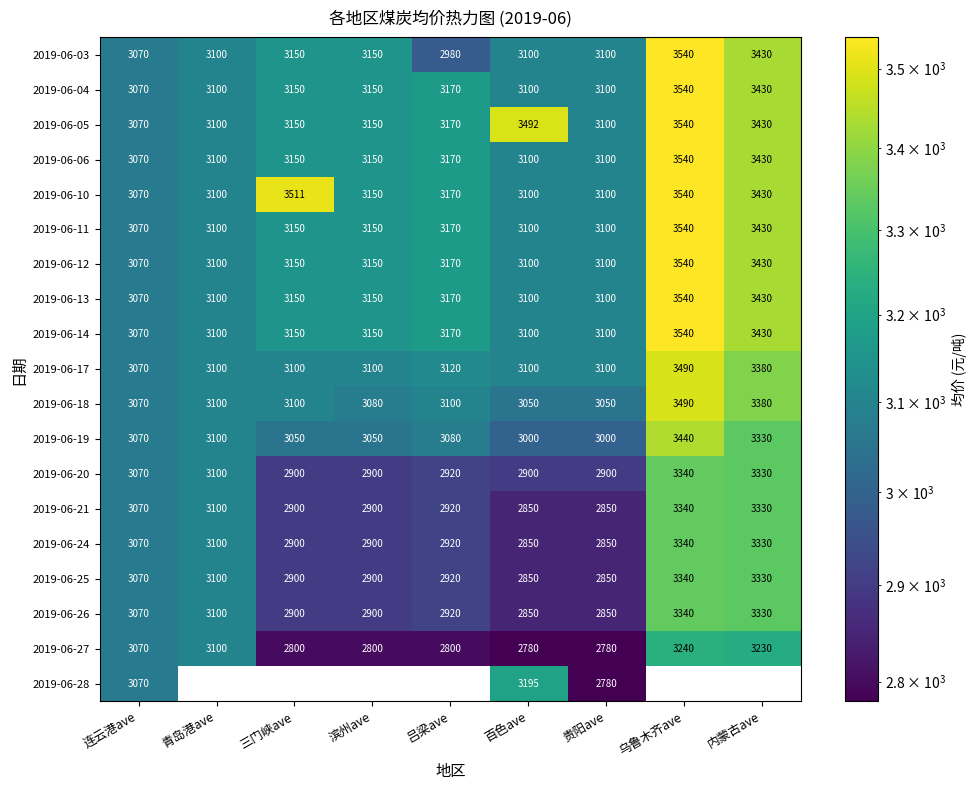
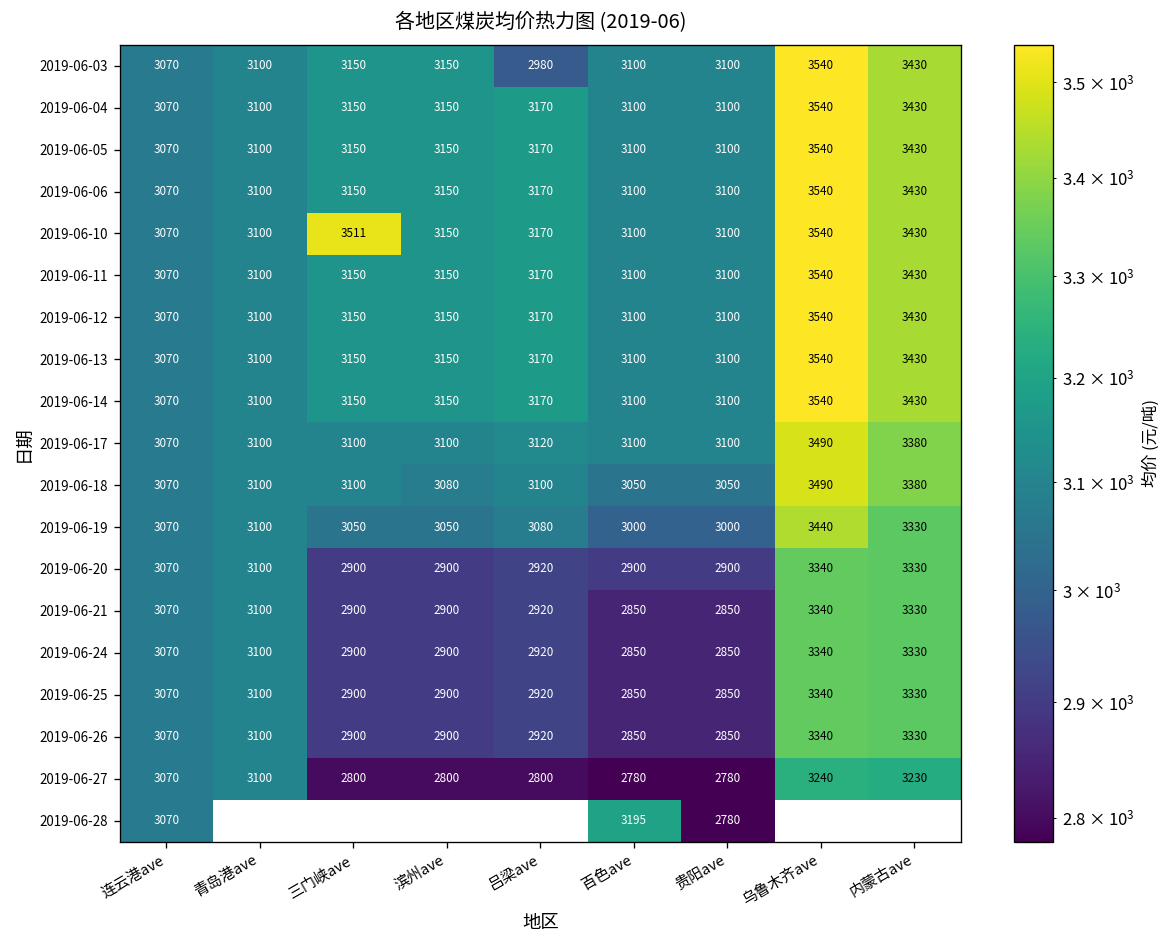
2019-06-05, 百色ave: 3492 -> 3100
